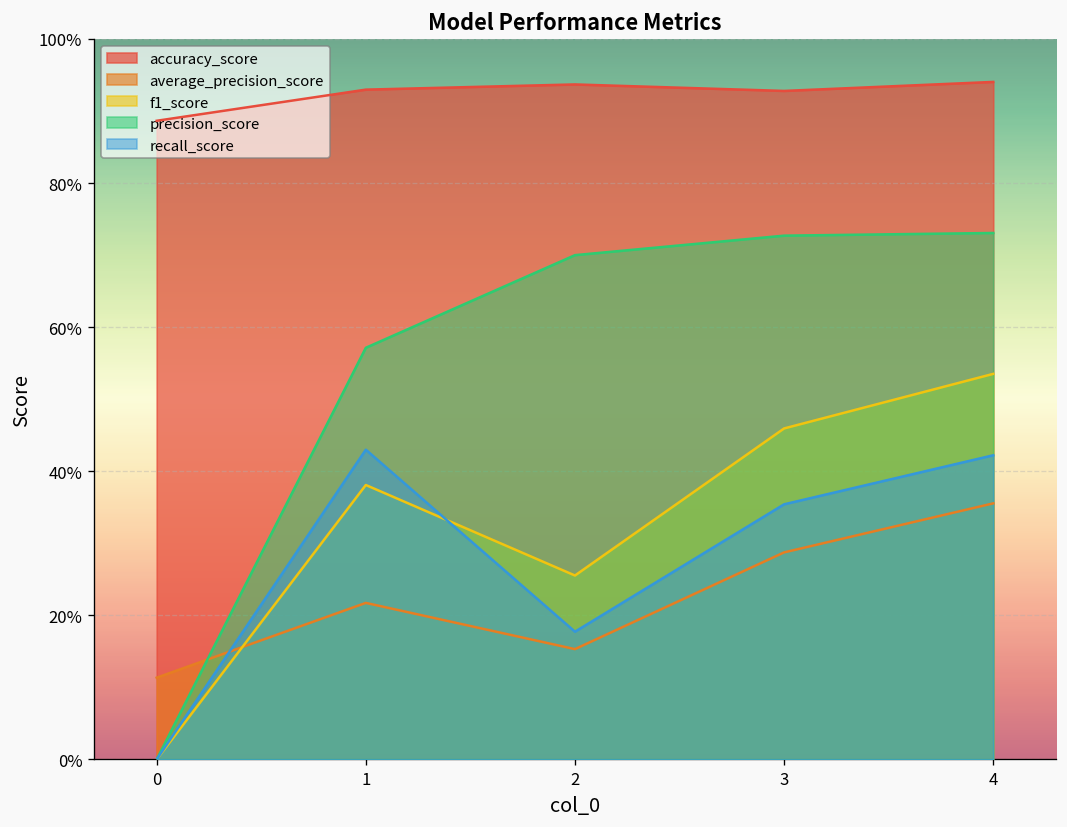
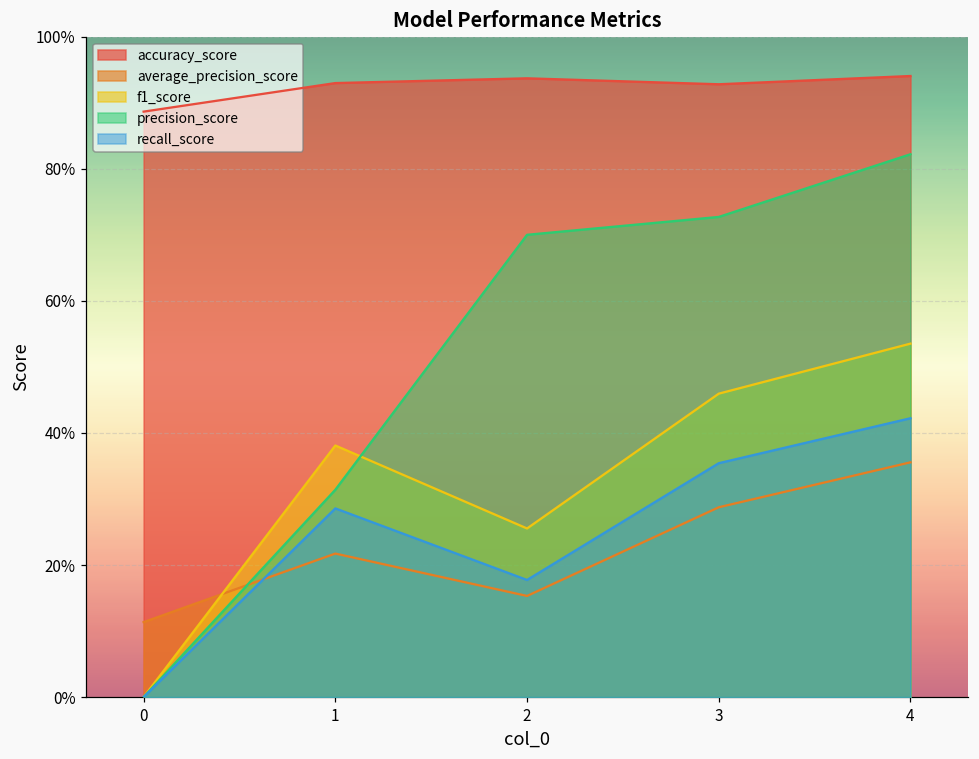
precision_score, 1: 57% -> 31%
recall_score, 1: 43% -> 29%
precision_score, 4: 73% -> 82%
